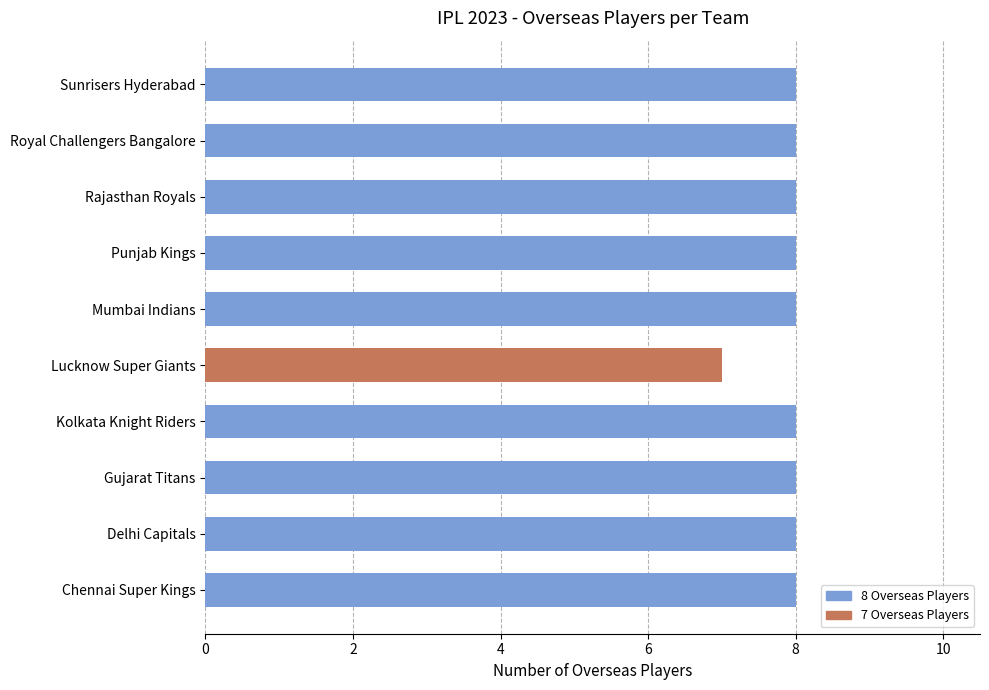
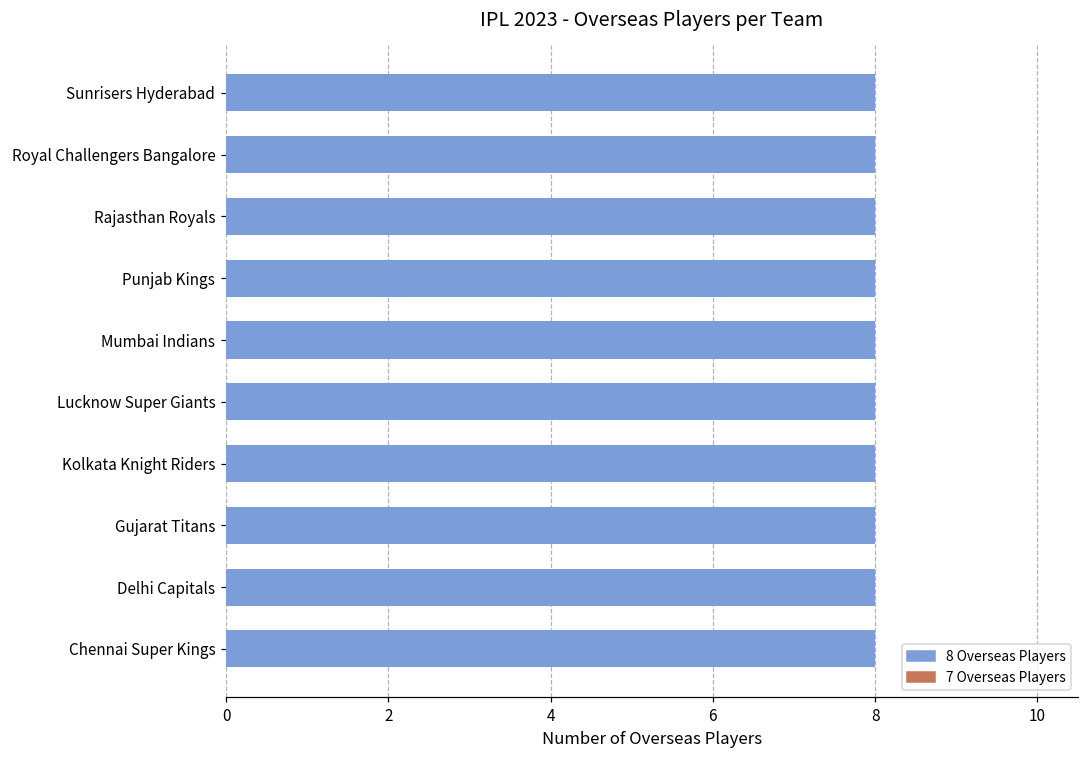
Lucknow Super Giants: 7 -> 8
